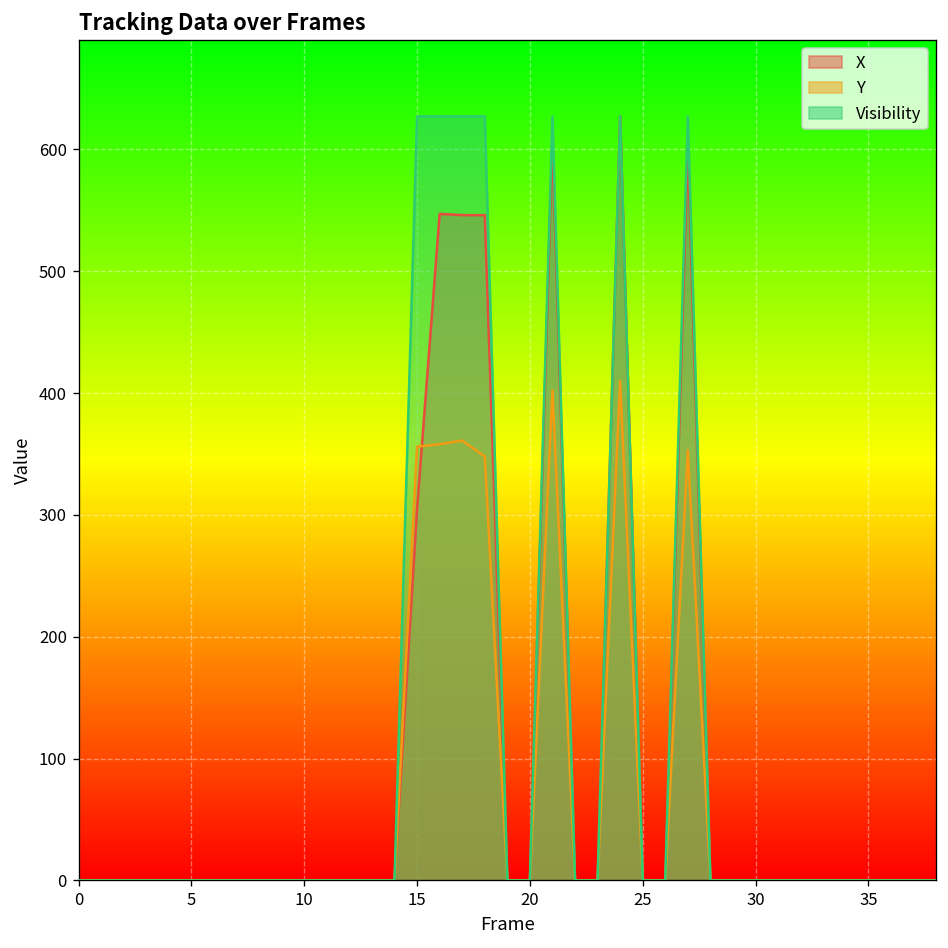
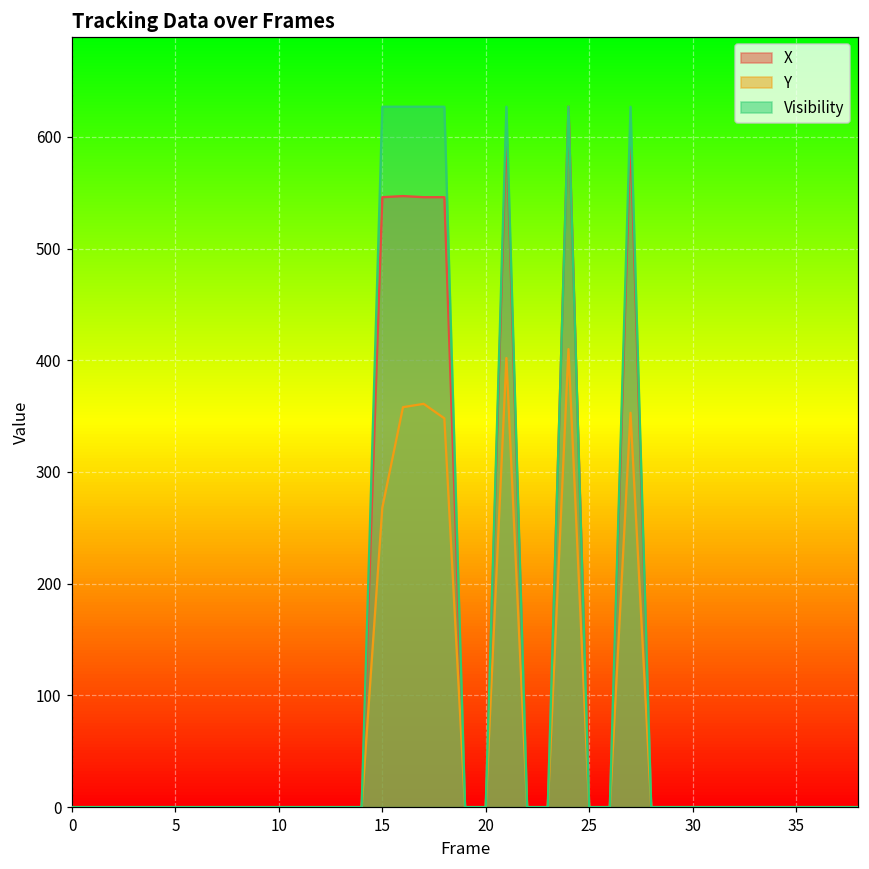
X, 15: 305 -> 546
Y, 15: 356 -> 268
